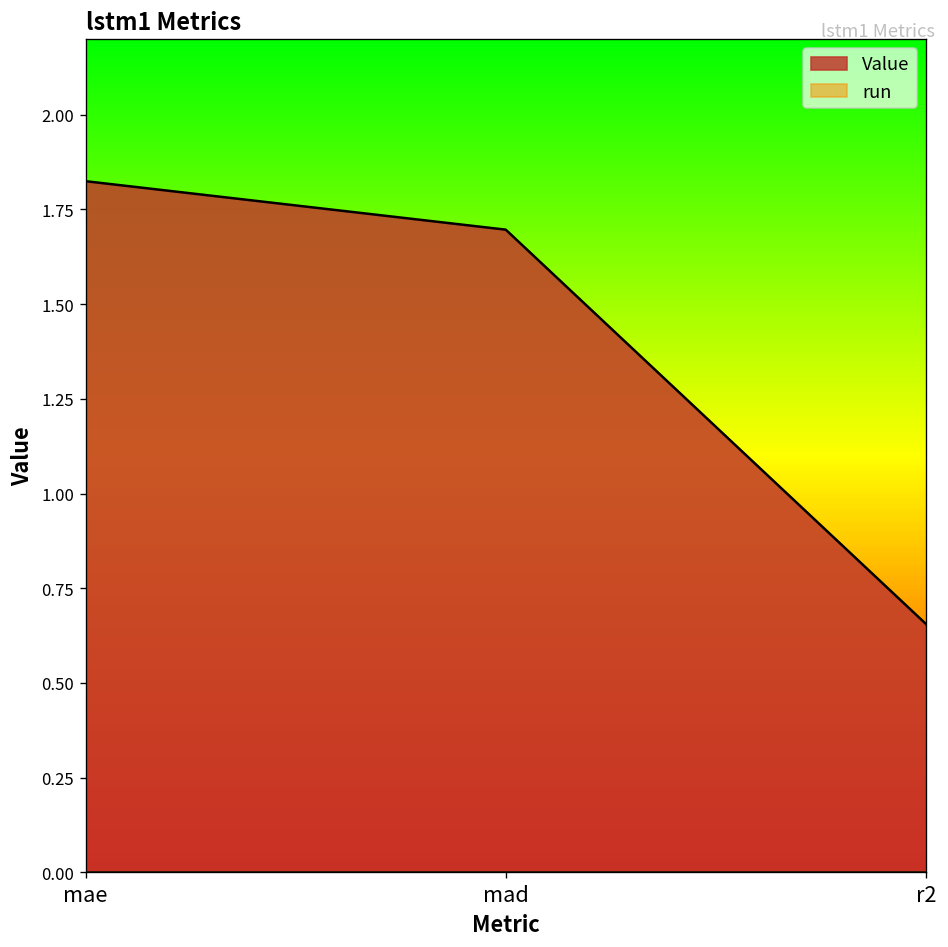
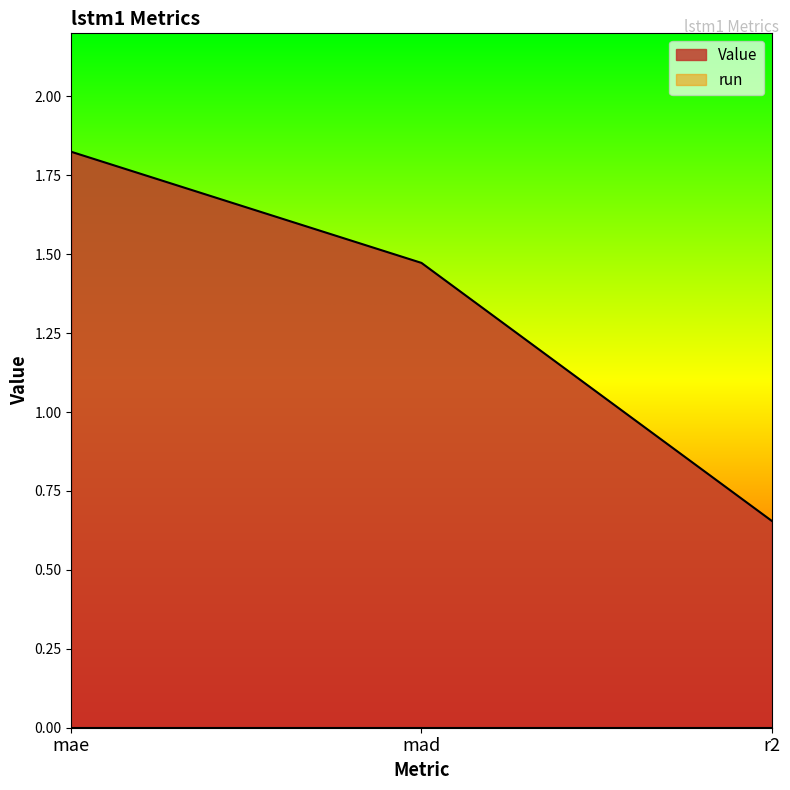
Value, mad: 1.70 -> 1.47
